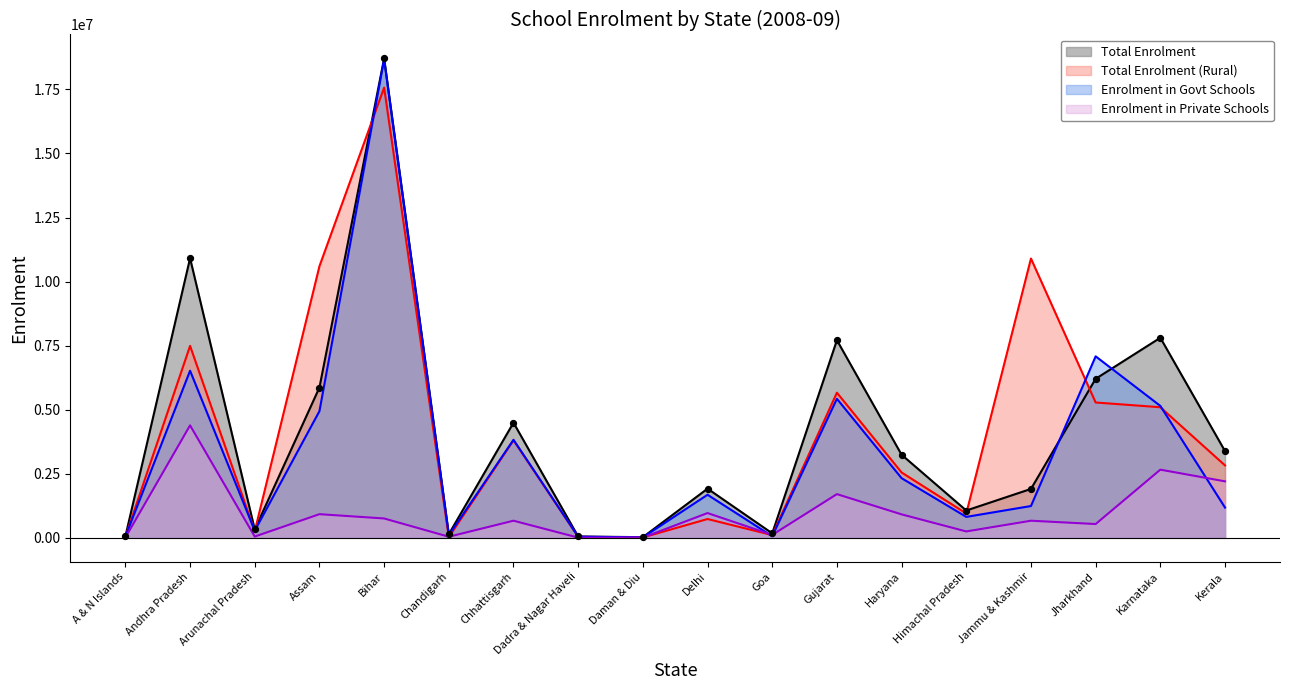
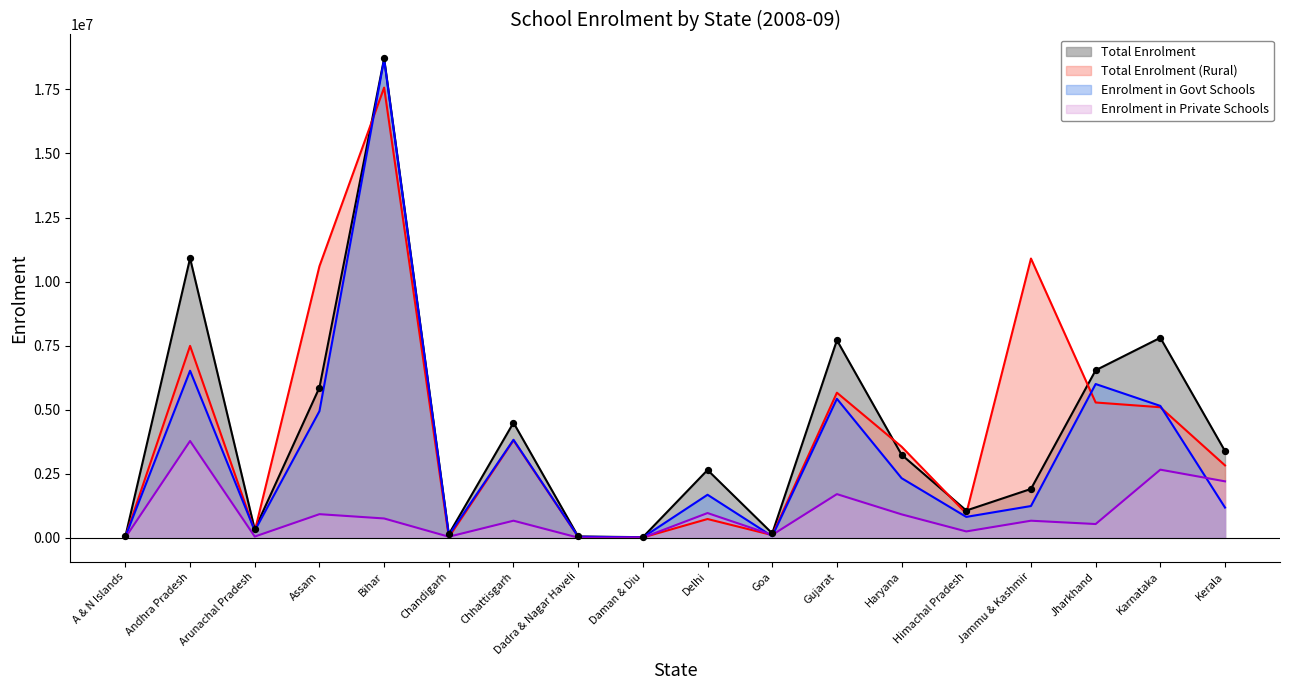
Enrolment in Private Schools, Andhra Pradesh: 4400000 -> 3800000
Total Enrolment, Delhi: 1900000 -> 2600000
Total Enrolment (Rural), Haryana: 2600000 -> 3600000
Total Enrolment, Jharkhand: 6200000 -> 6500000
Enrolment in Govt Schools, Jharkhand: 7100000 -> 6000000
